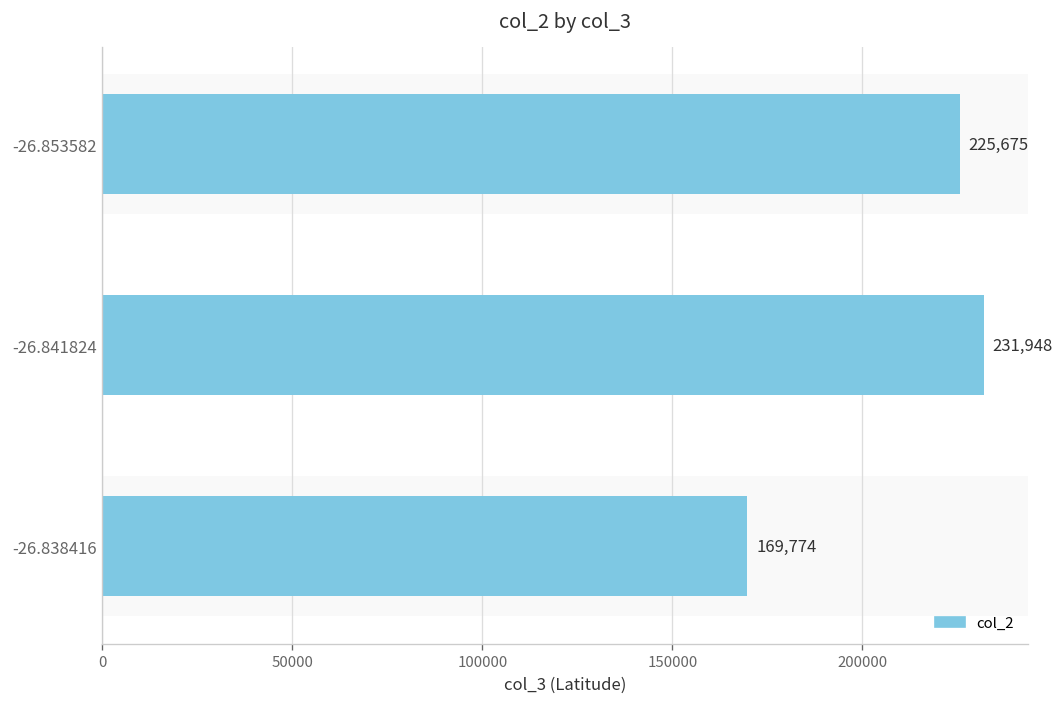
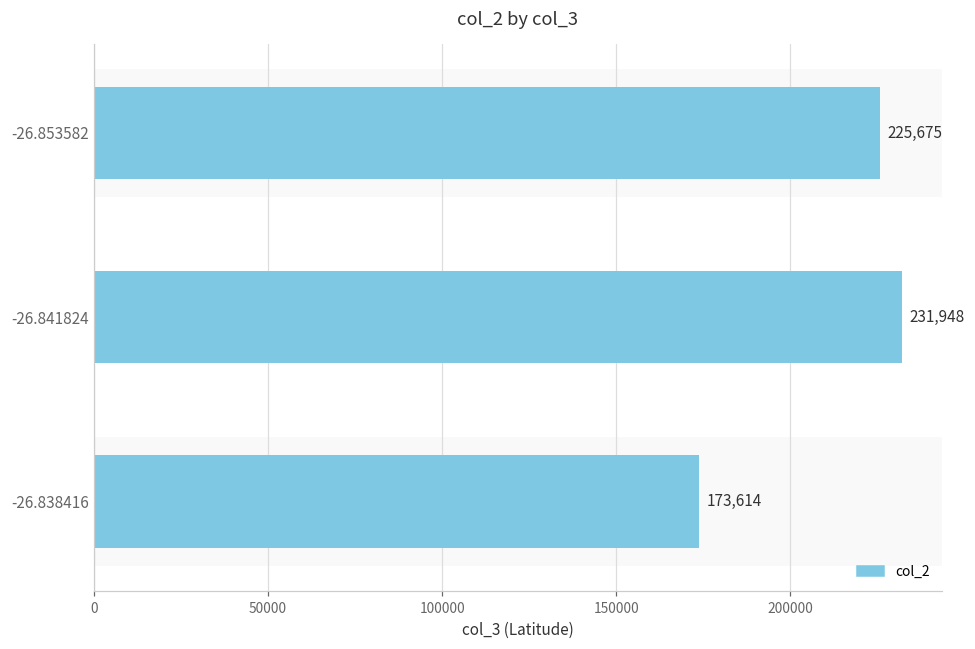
-26.838416: 169,774 -> 173,614
